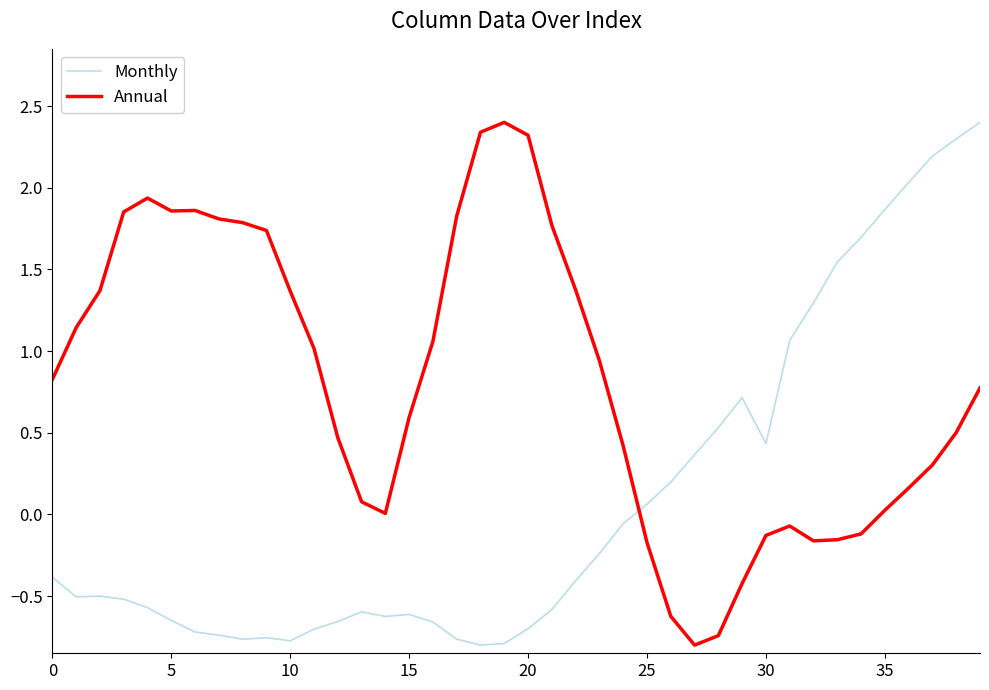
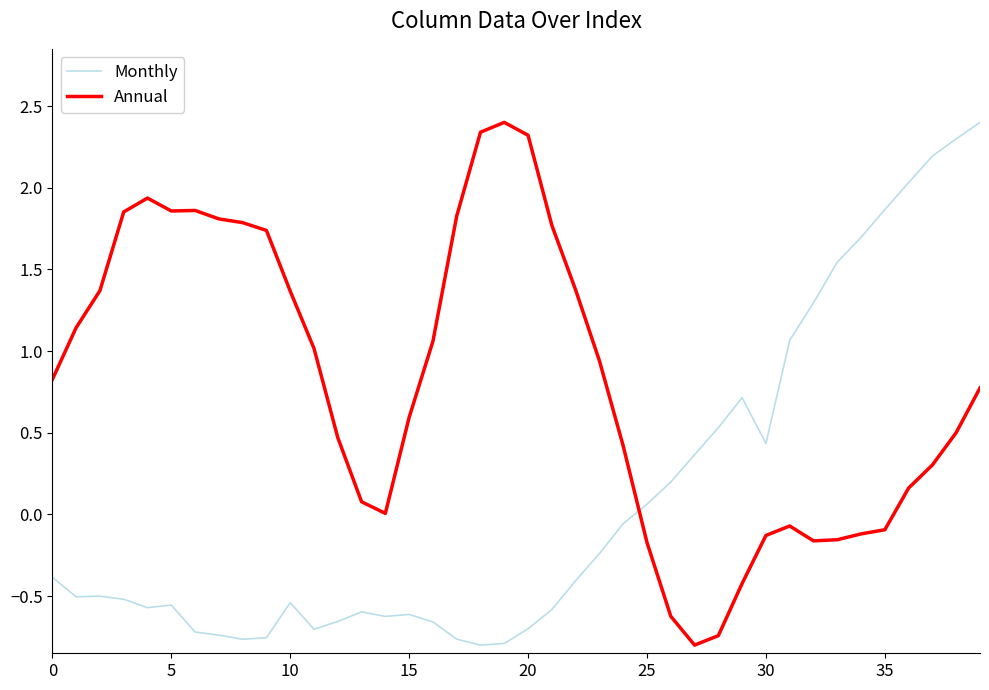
Monthly, 5: -0.65 -> -0.55
Monthly, 10: -0.77 -> -0.54
Annual, 35: 0.03 -> -0.09
